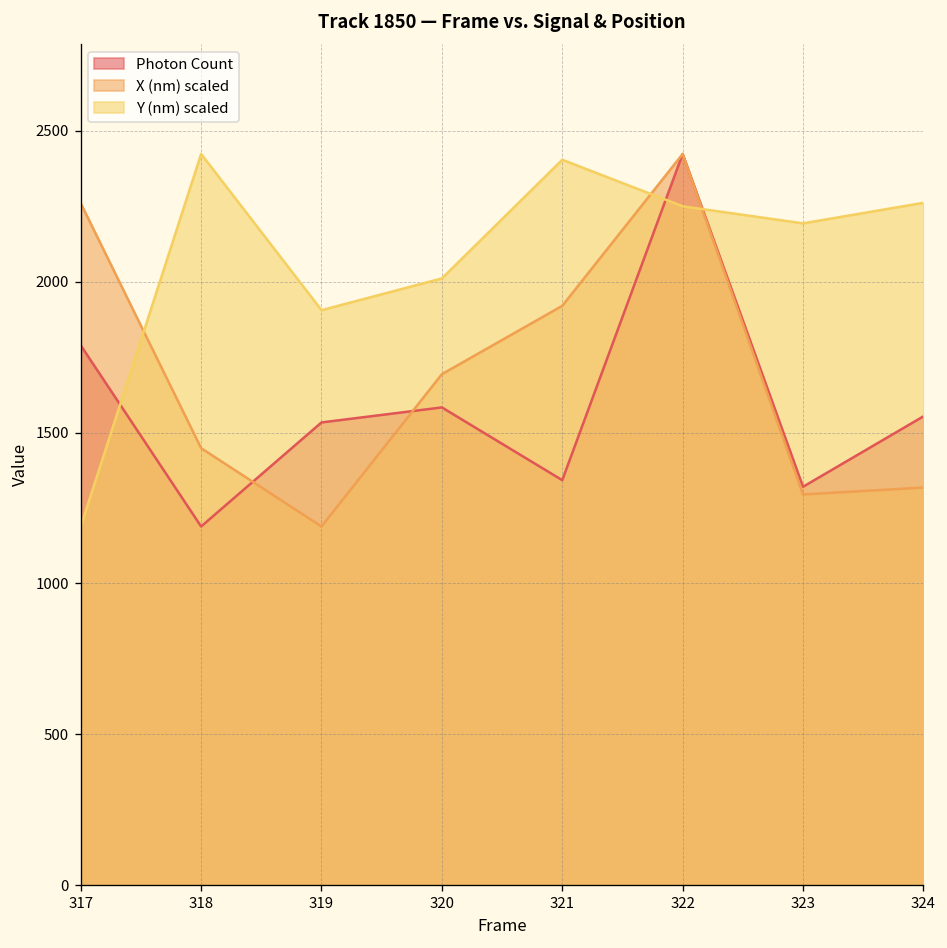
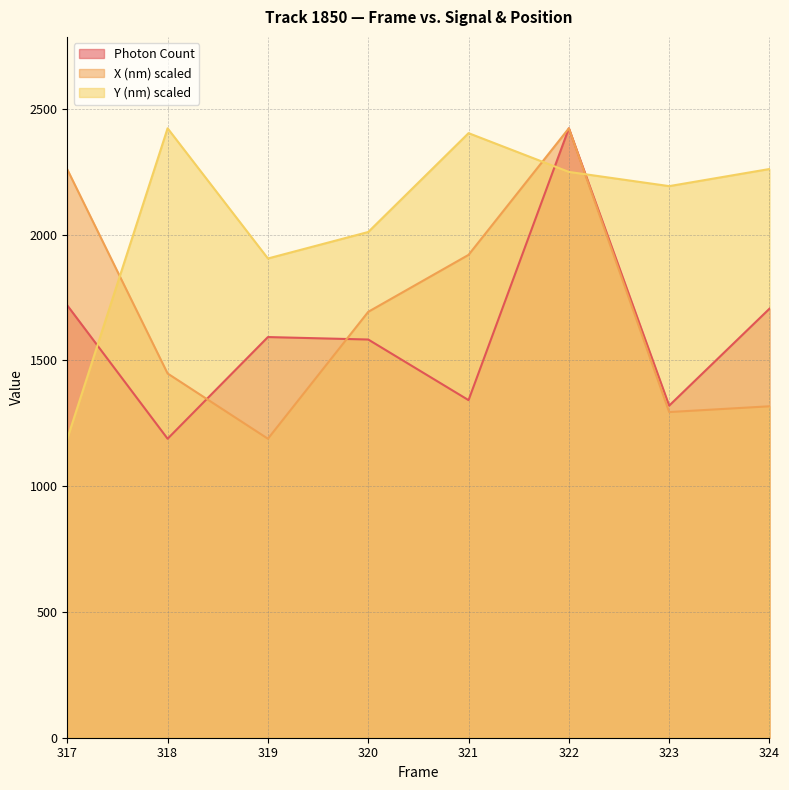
Photon Count, 317: 1790 -> 1720
Photon Count, 319: 1530 -> 1590
Photon Count, 324: 1550 -> 1710
